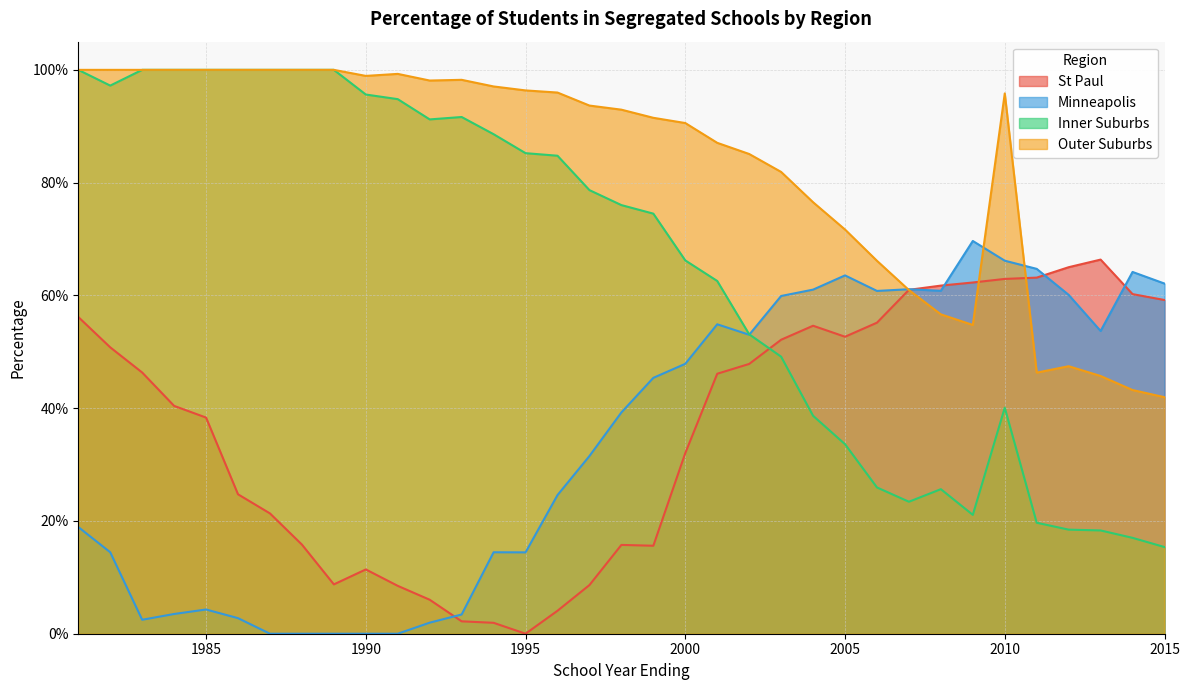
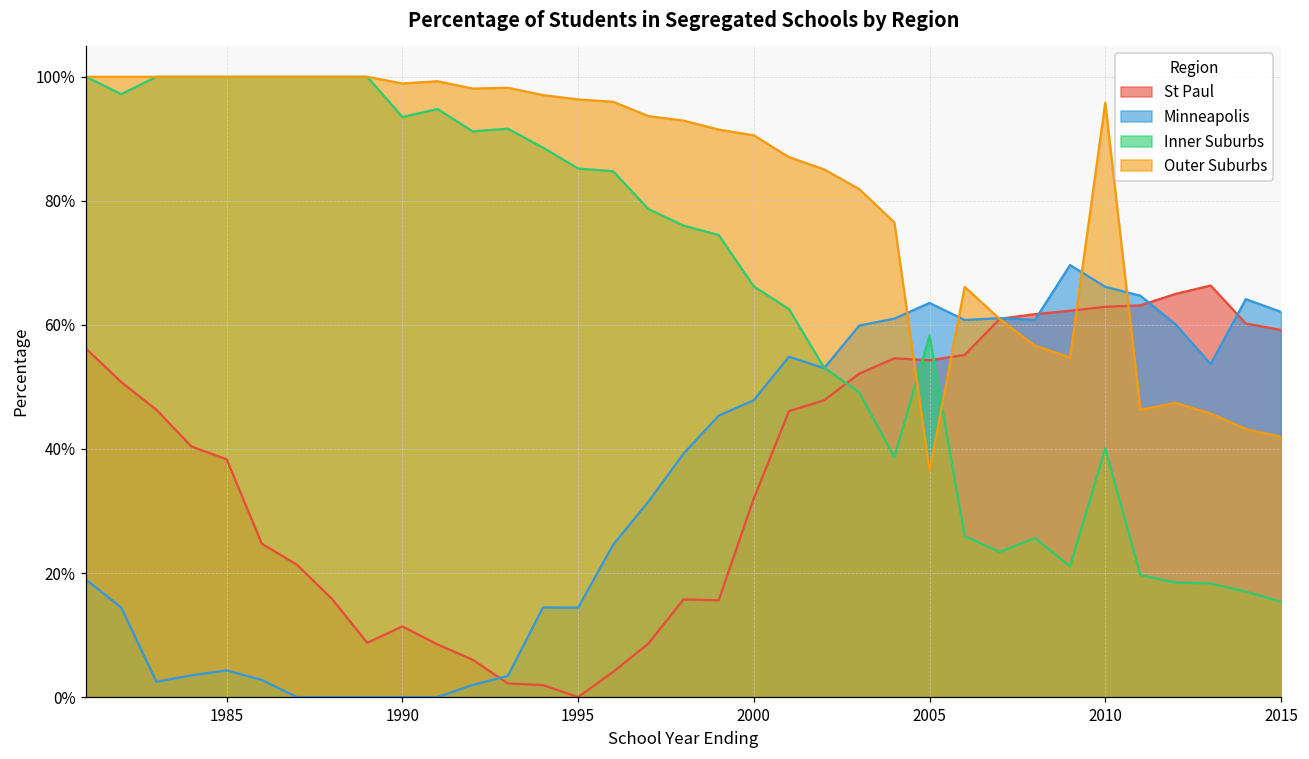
Inner Suburbs, 1990: 96% -> 94%
St Paul, 2005: 53% -> 54%
Inner Suburbs, 2005: 34% -> 58%
Outer Suburbs, 2005: 72% -> 36%
